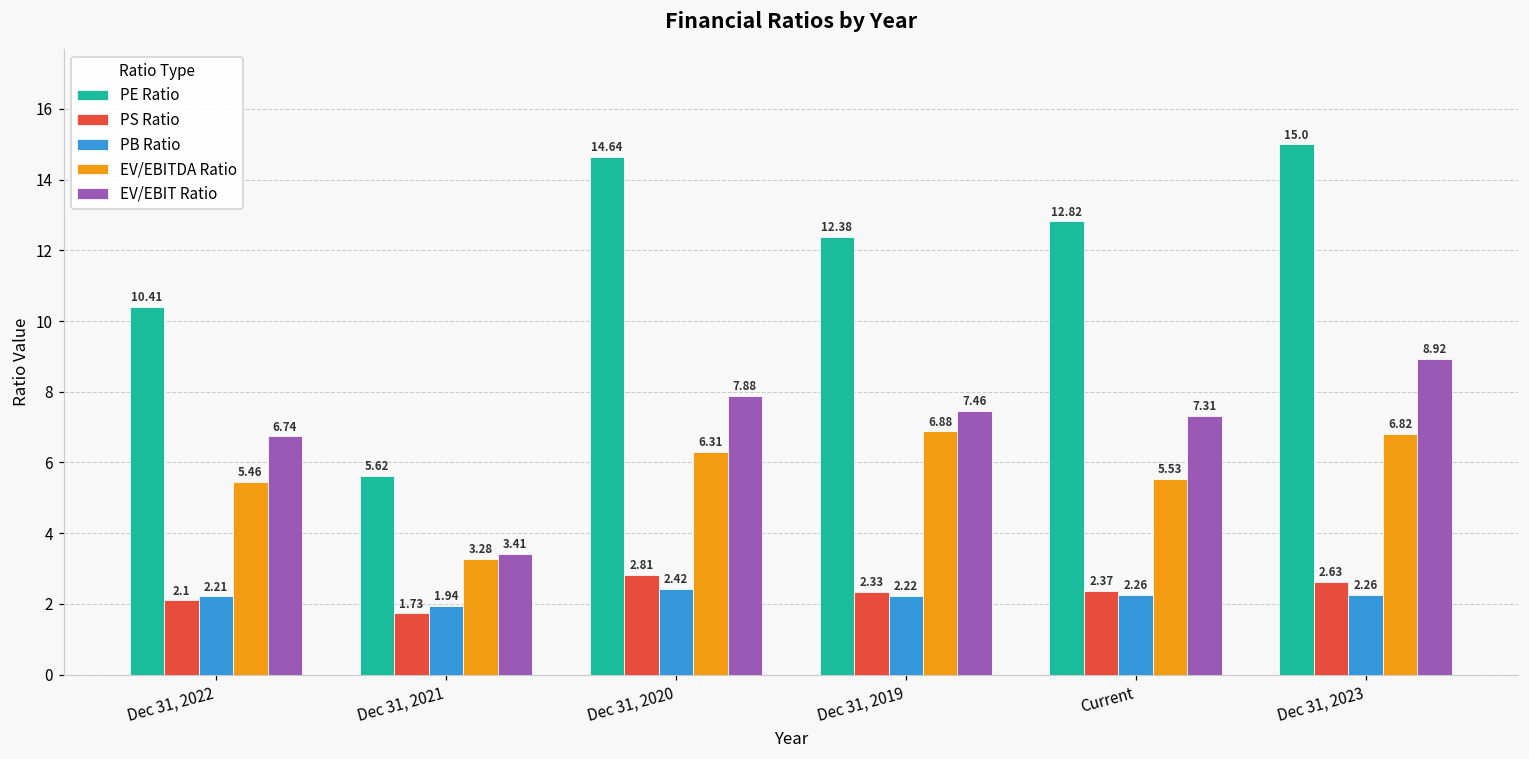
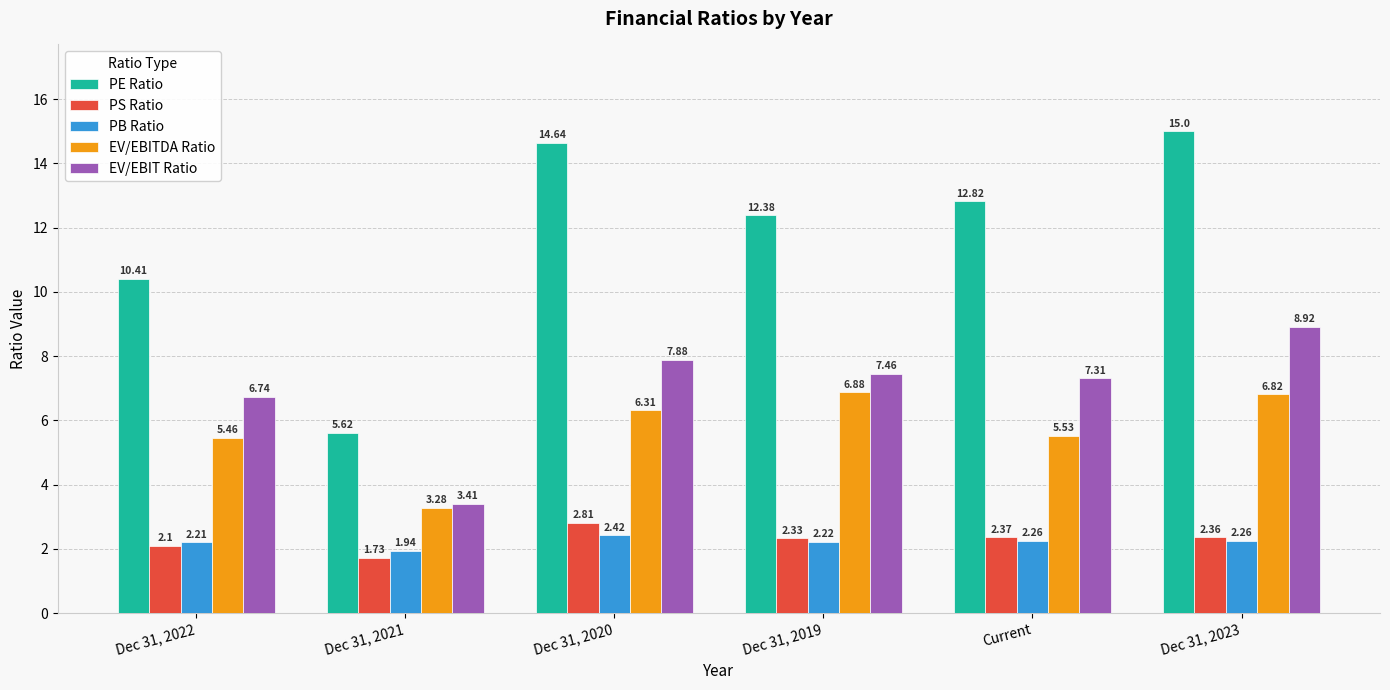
PS Ratio, Dec 31, 2023: 2.63 -> 2.36
